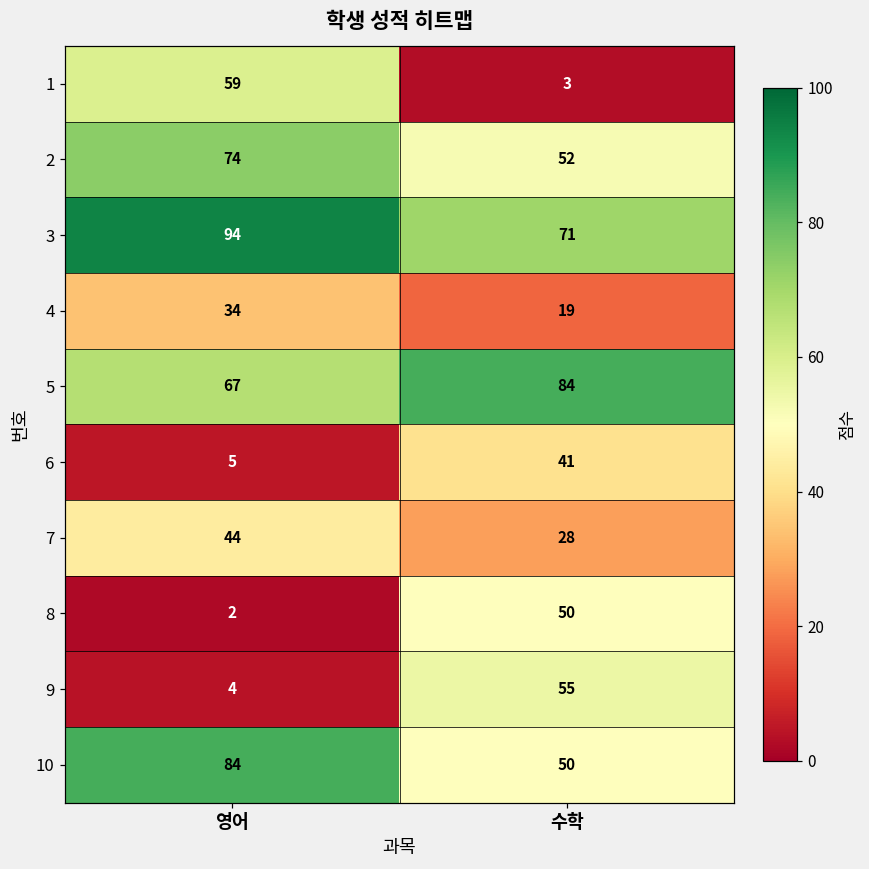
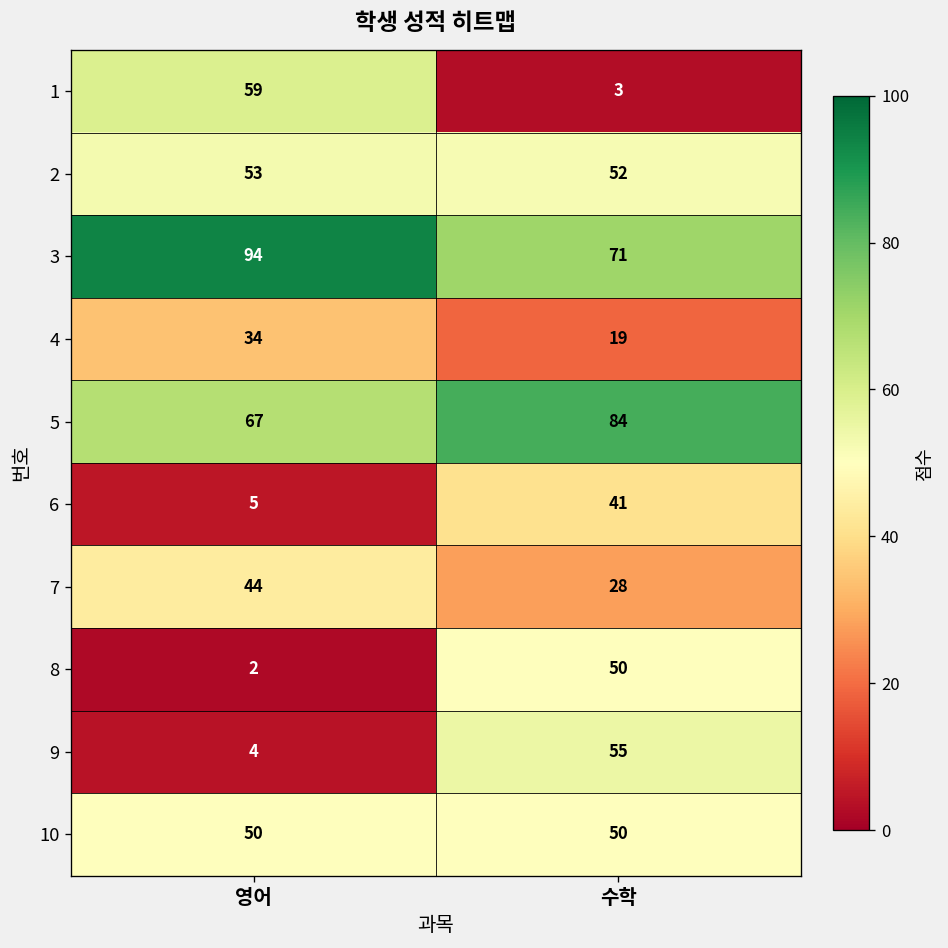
2, 영어: 74 -> 53
10, 영어: 84 -> 50
